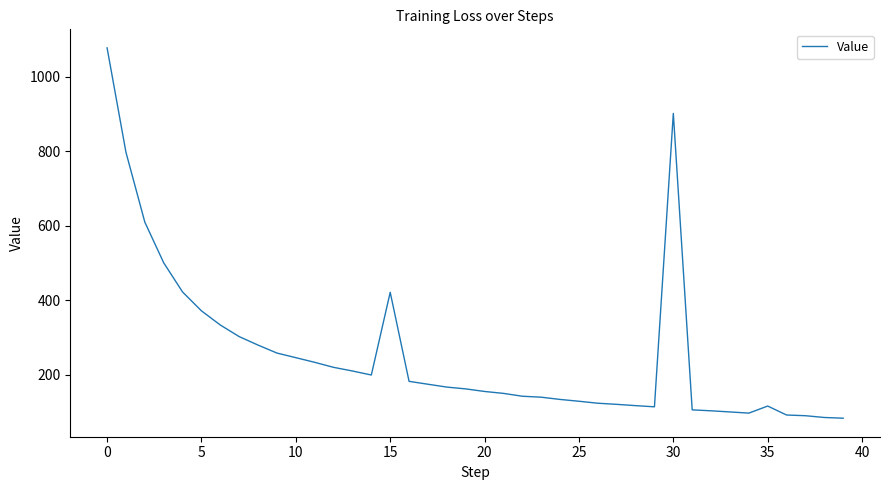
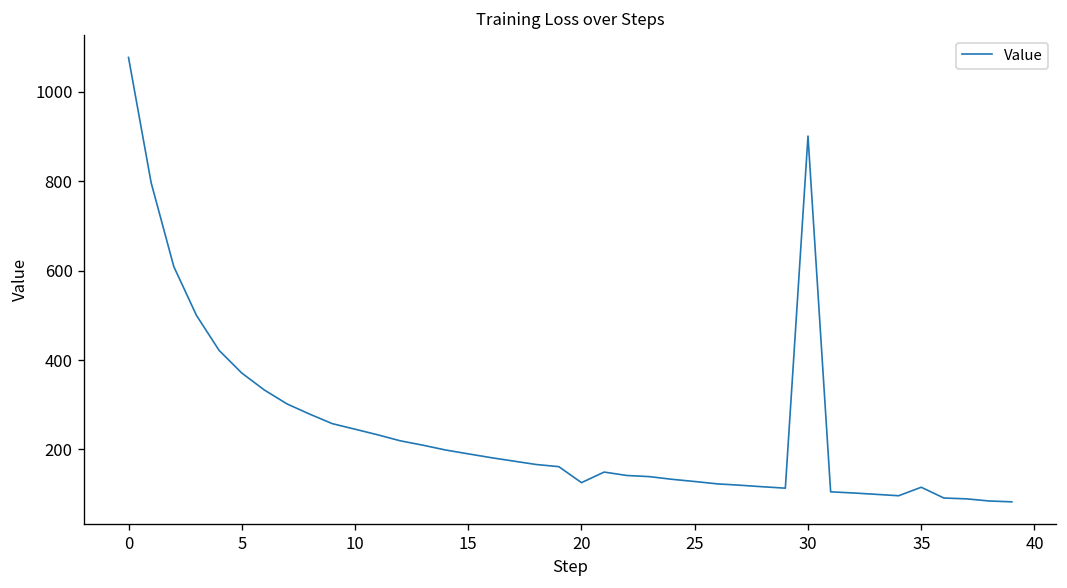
15: 420 -> 190
20: 150 -> 130
